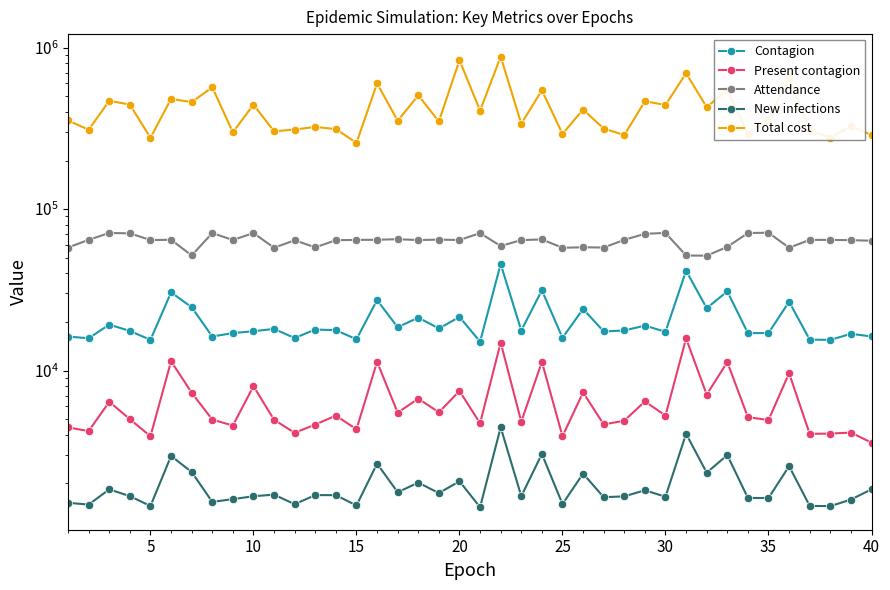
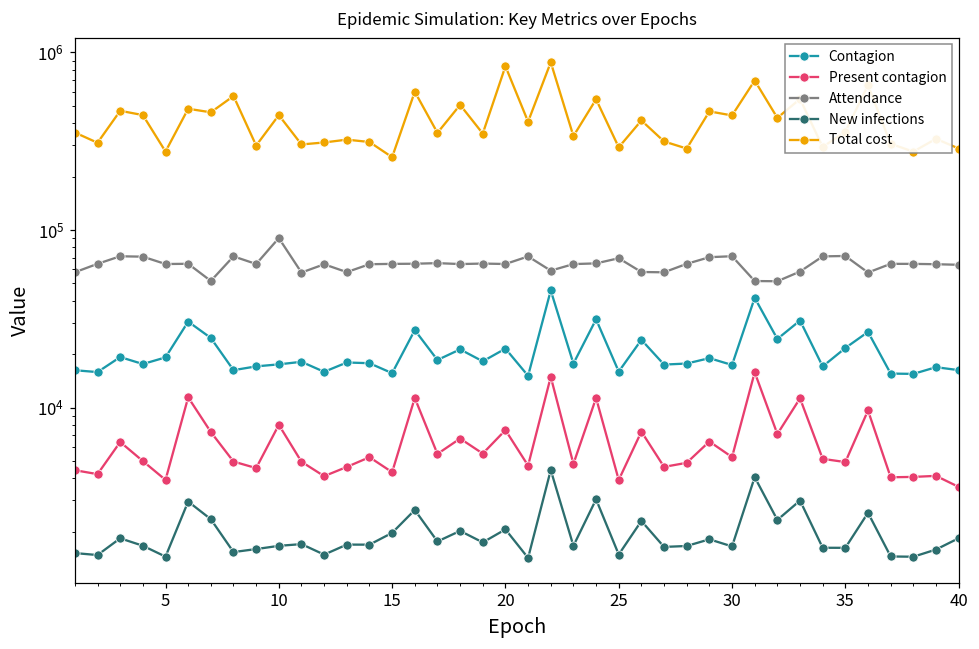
Contagion, 5: 15000 -> 19000
Attendance, 10: 70000 -> 90000
New infections, 15: 1500 -> 2000
Attendance, 25: 58000 -> 69000
Contagion, 35: 17000 -> 22000
